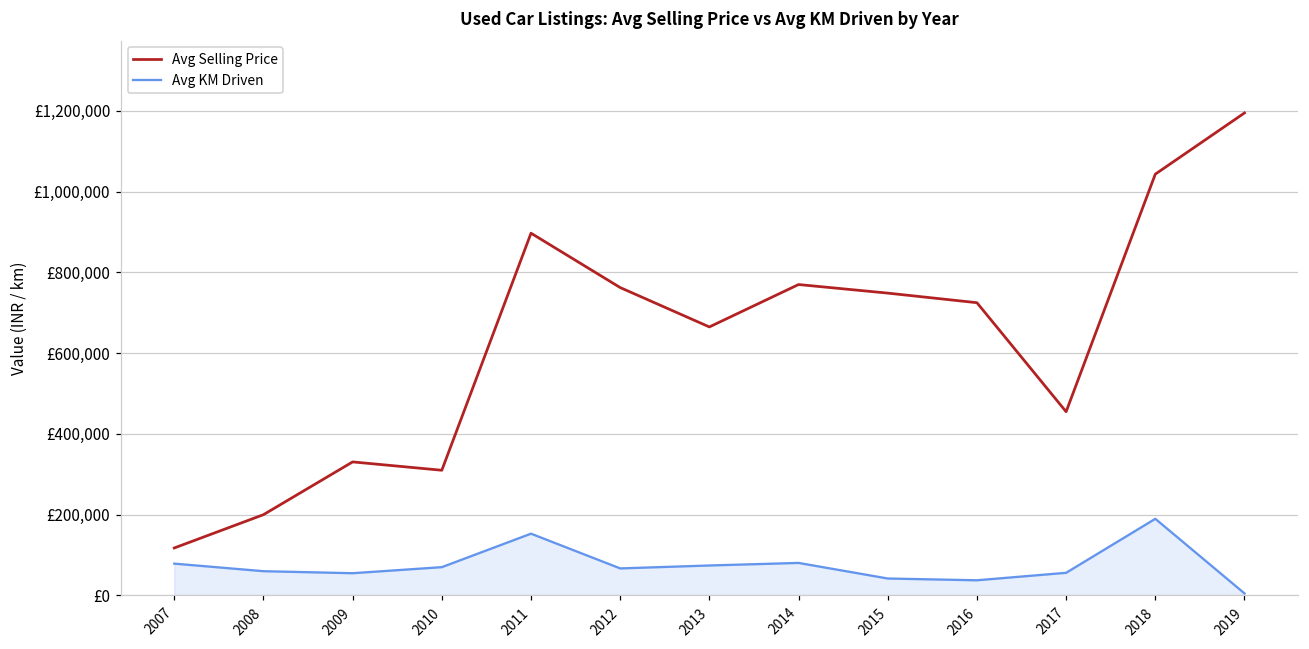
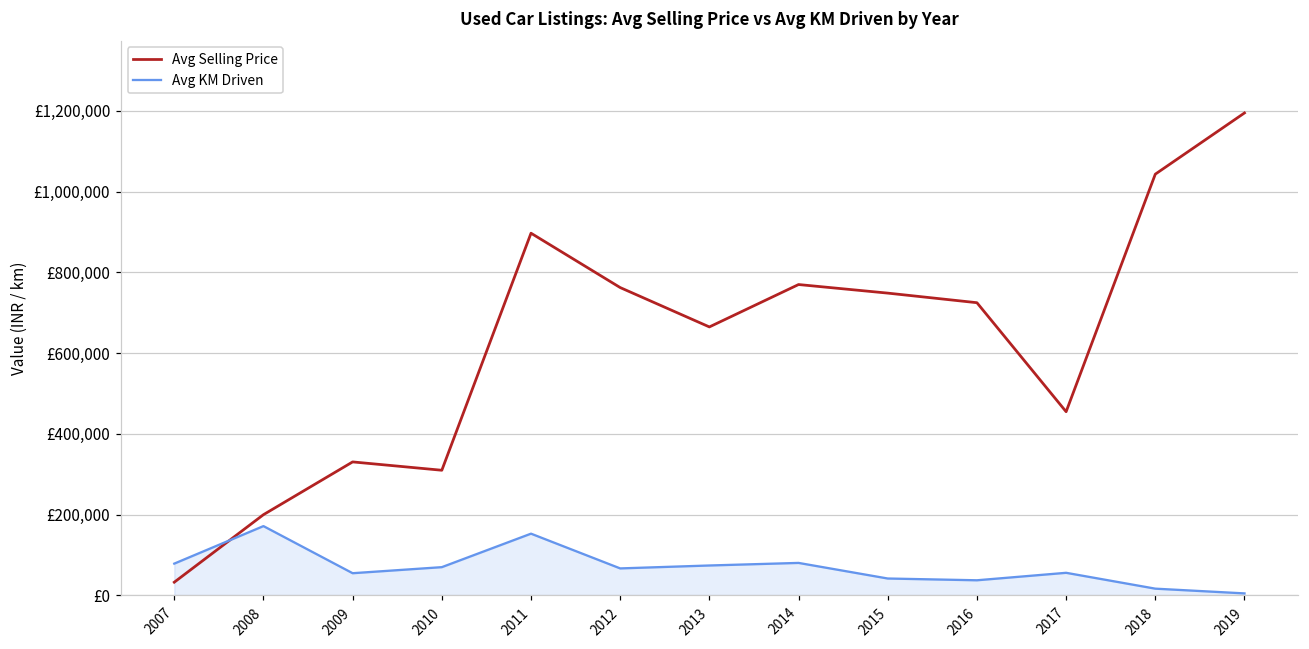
Avg Selling Price, 2007: £120,000 -> £30,000
Avg KM Driven, 2008: £60,000 -> £170,000
Avg KM Driven, 2018: £190,000 -> £20,000
